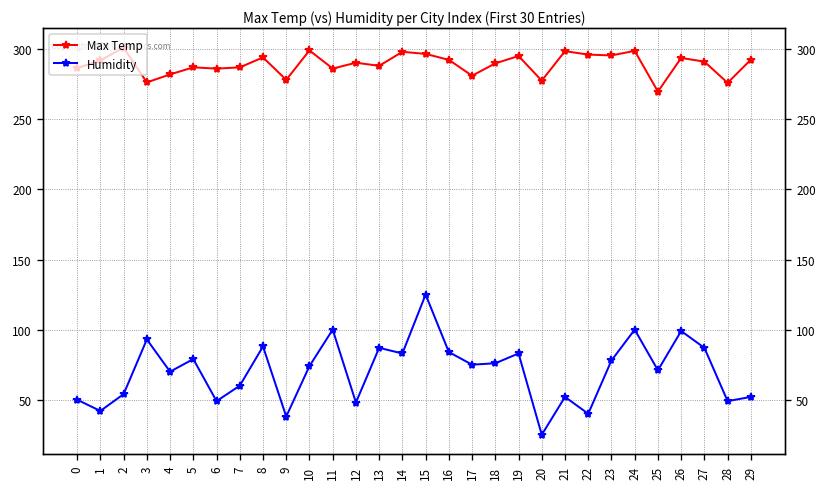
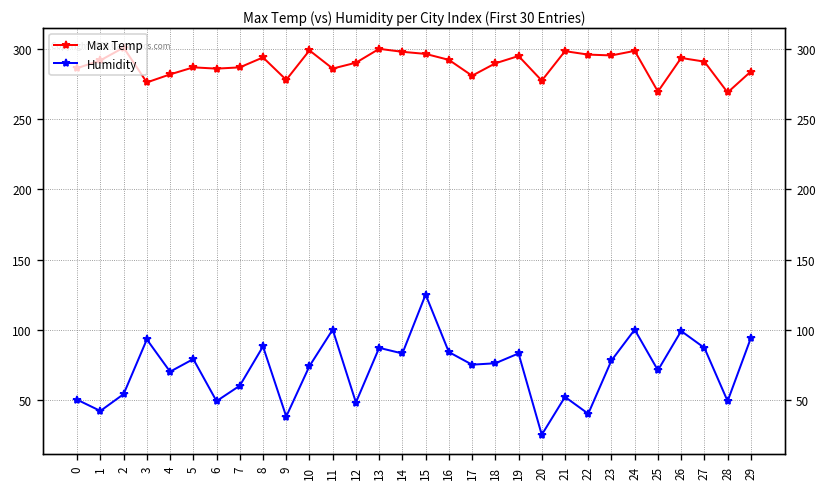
Max Temp, 13: 288 -> 300
Max Temp, 28: 276 -> 269
Max Temp, 29: 293 -> 284
Humidity, 29: 52 -> 94
